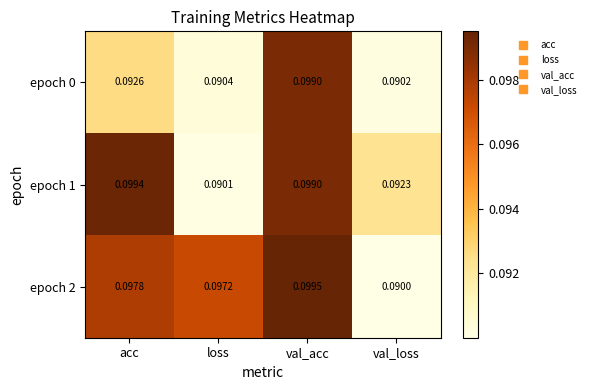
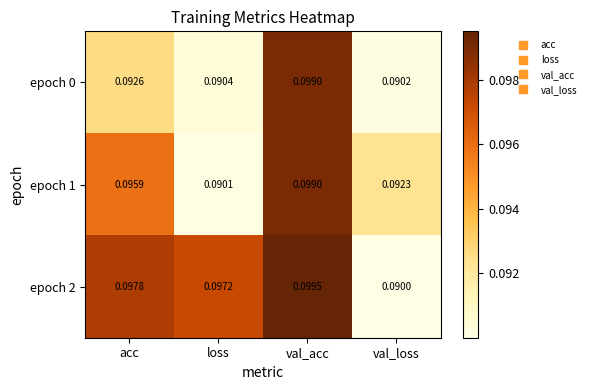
epoch 1, acc: 0.0994 -> 0.0959
